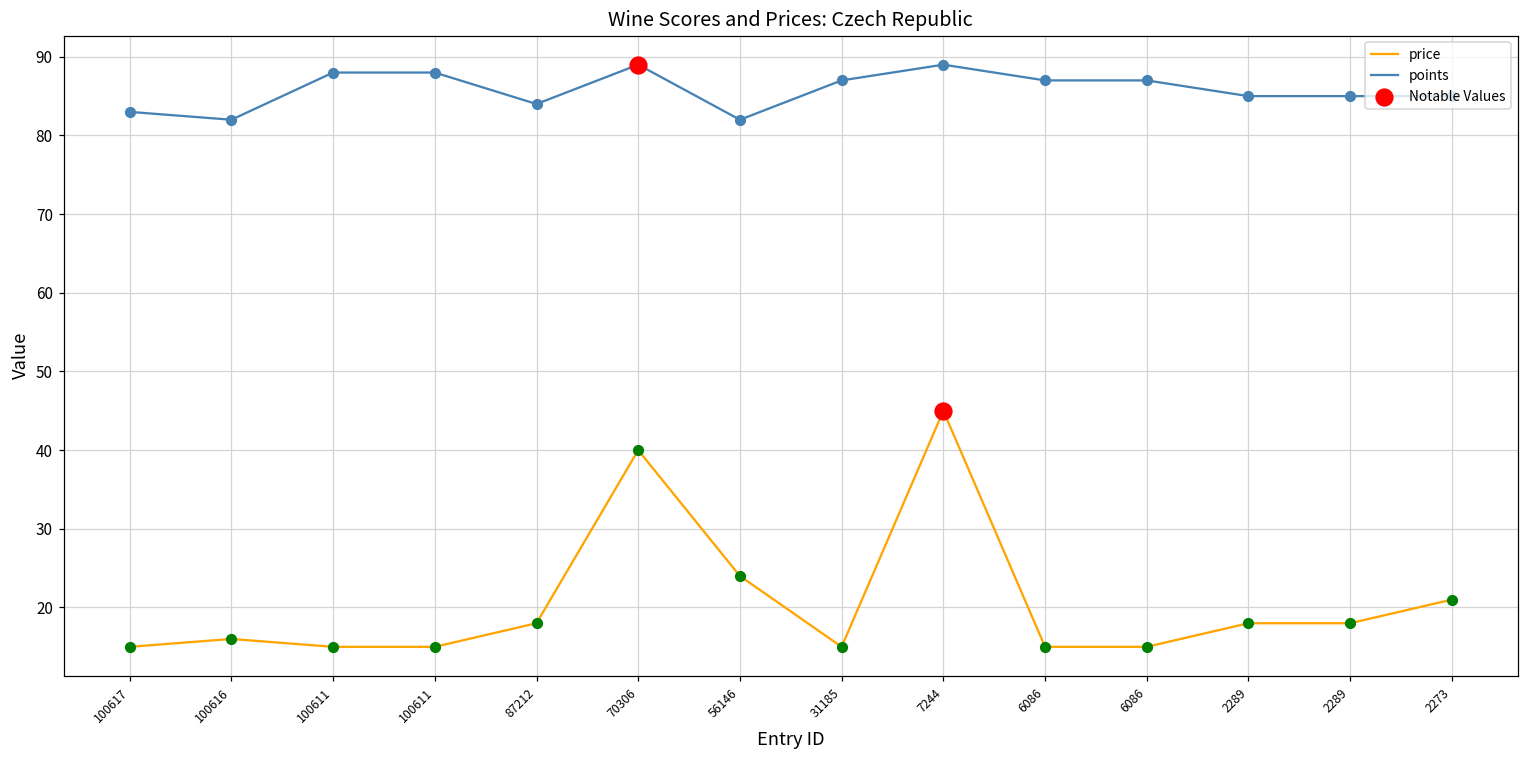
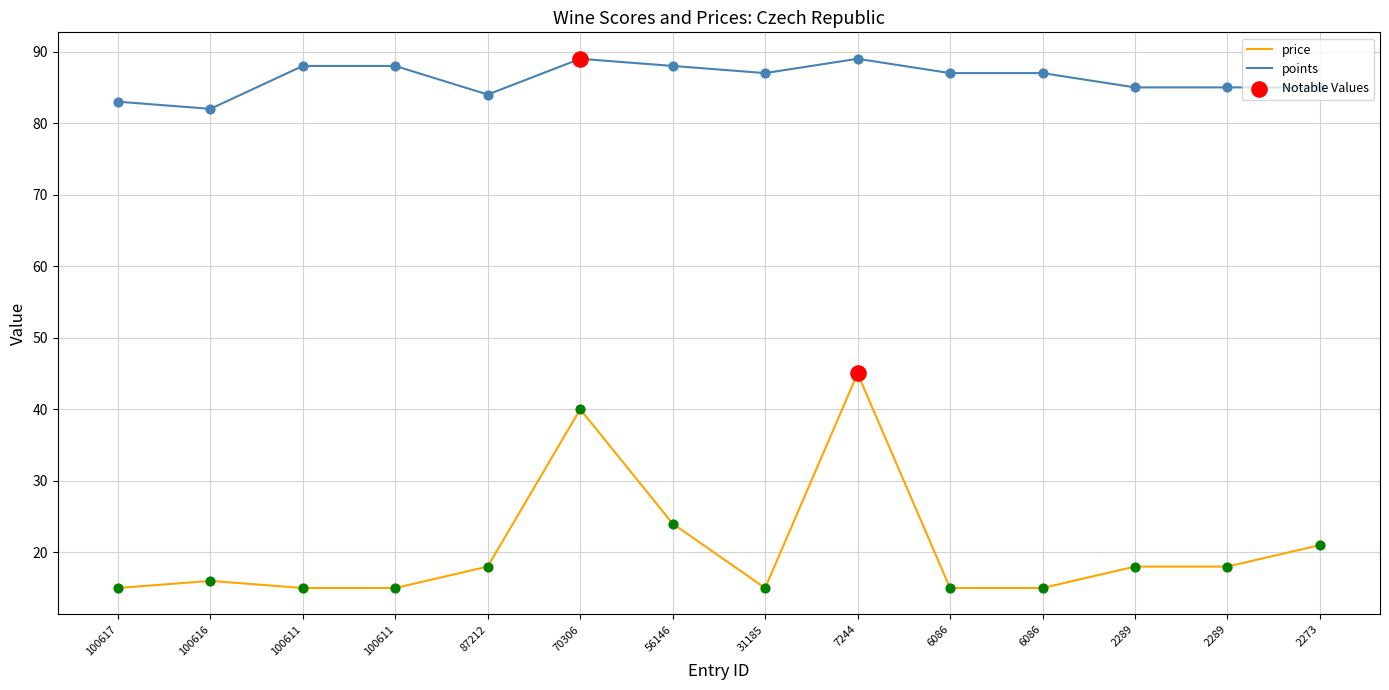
points, 56146: 82 -> 88
